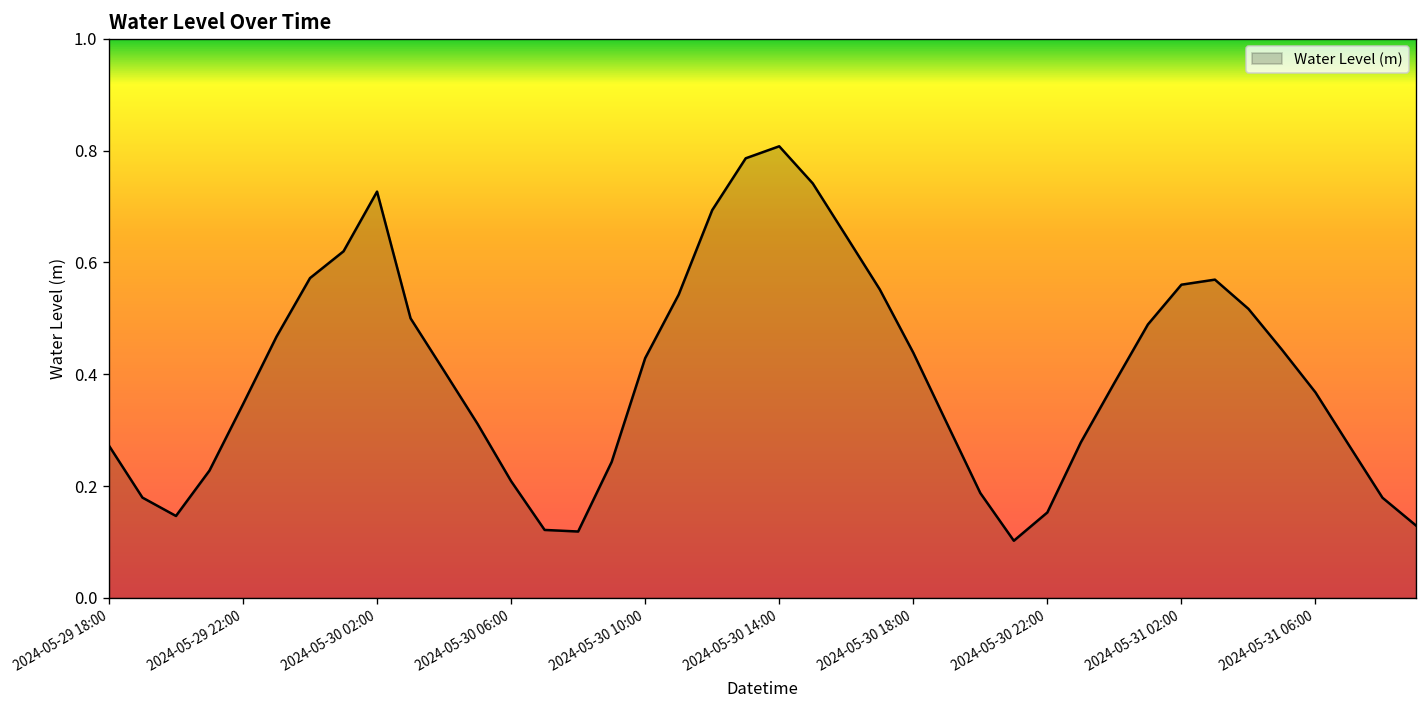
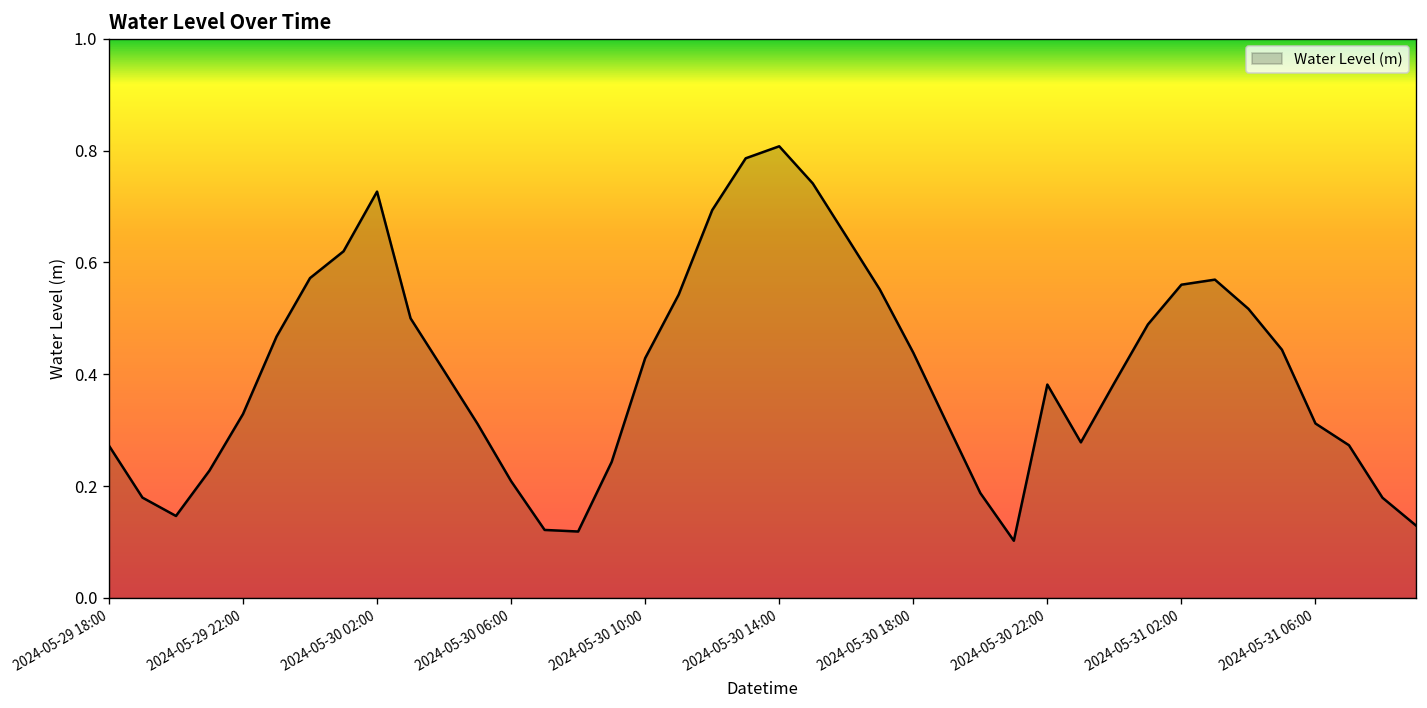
2024-05-29 22:00: 0.35 -> 0.33
2024-05-30 22:00: 0.15 -> 0.38
2024-05-31 06:00: 0.37 -> 0.31
